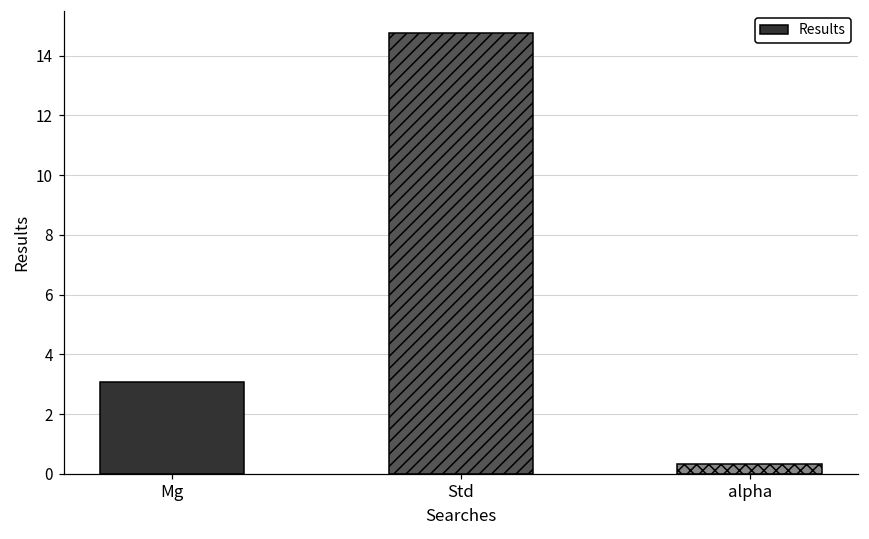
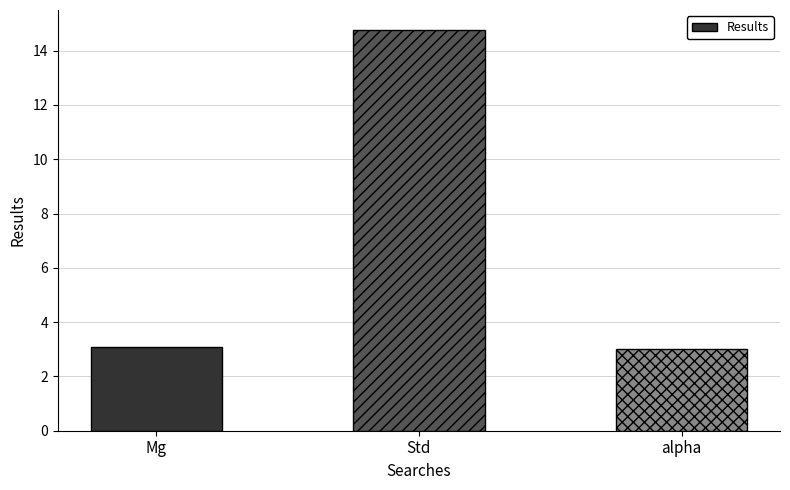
alpha: 0.3 -> 3.0
